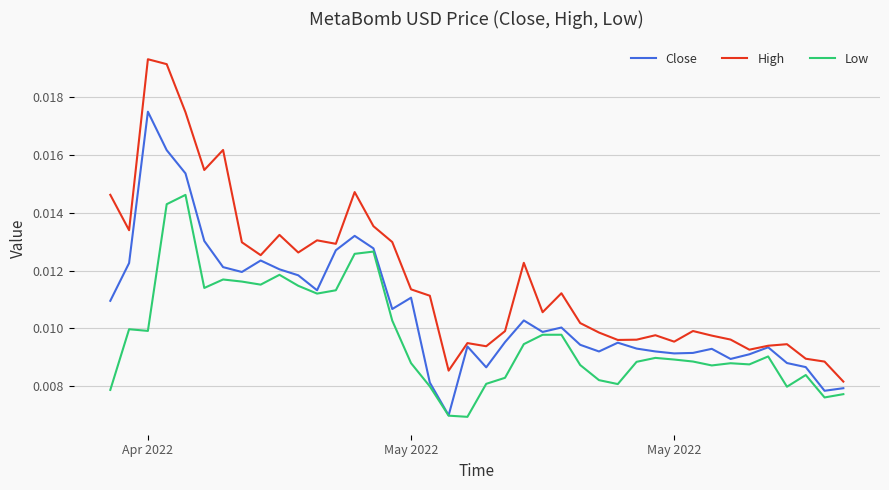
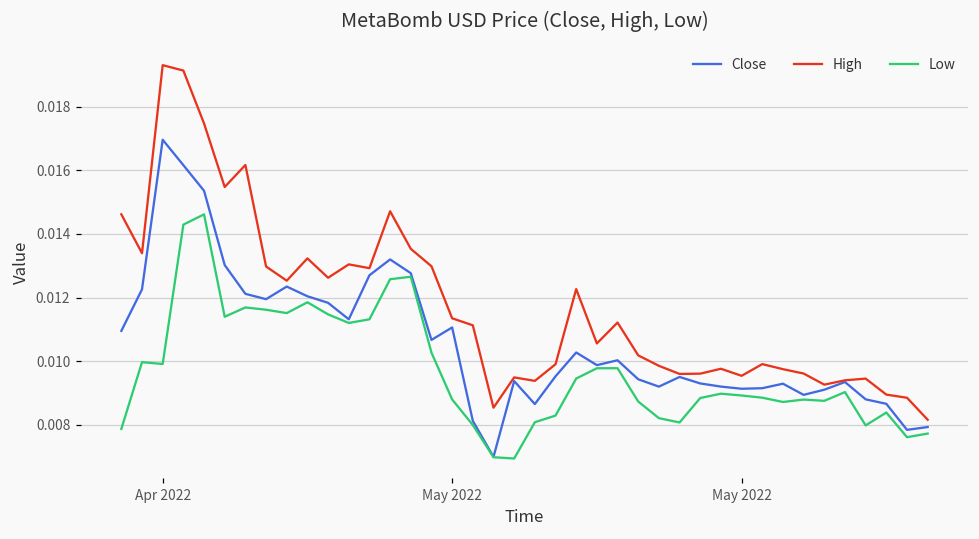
Close, Apr 2022: 0.0175 -> 0.0170
